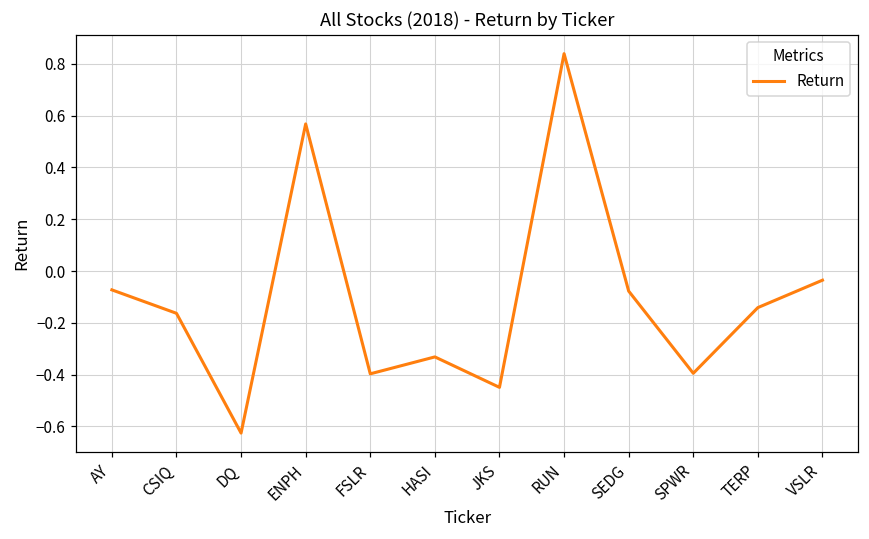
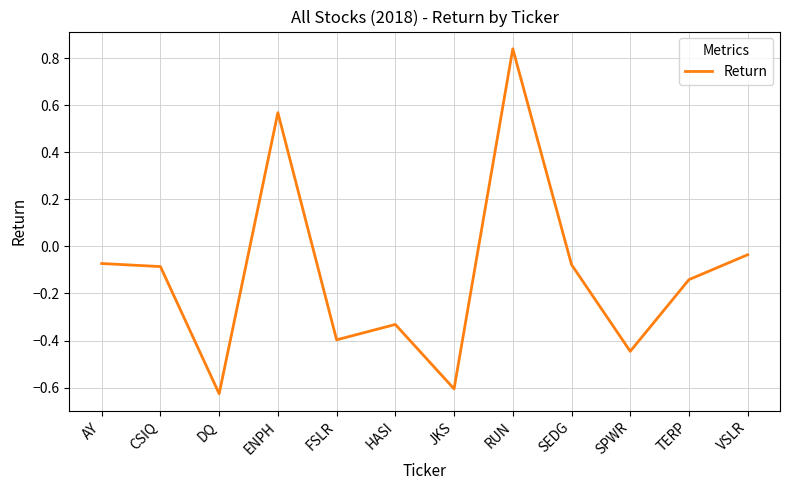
CSIQ: -0.16 -> -0.09
JKS: -0.45 -> -0.61
SPWR: -0.40 -> -0.45
